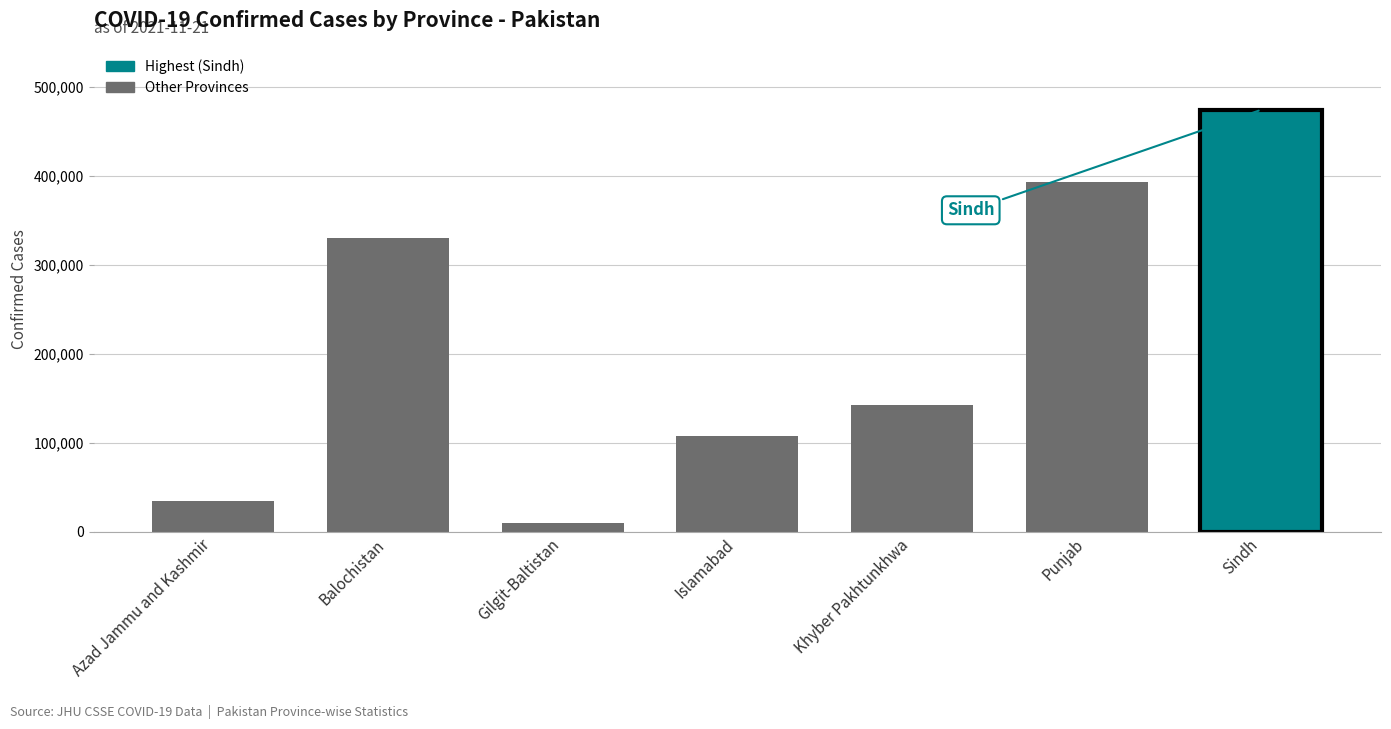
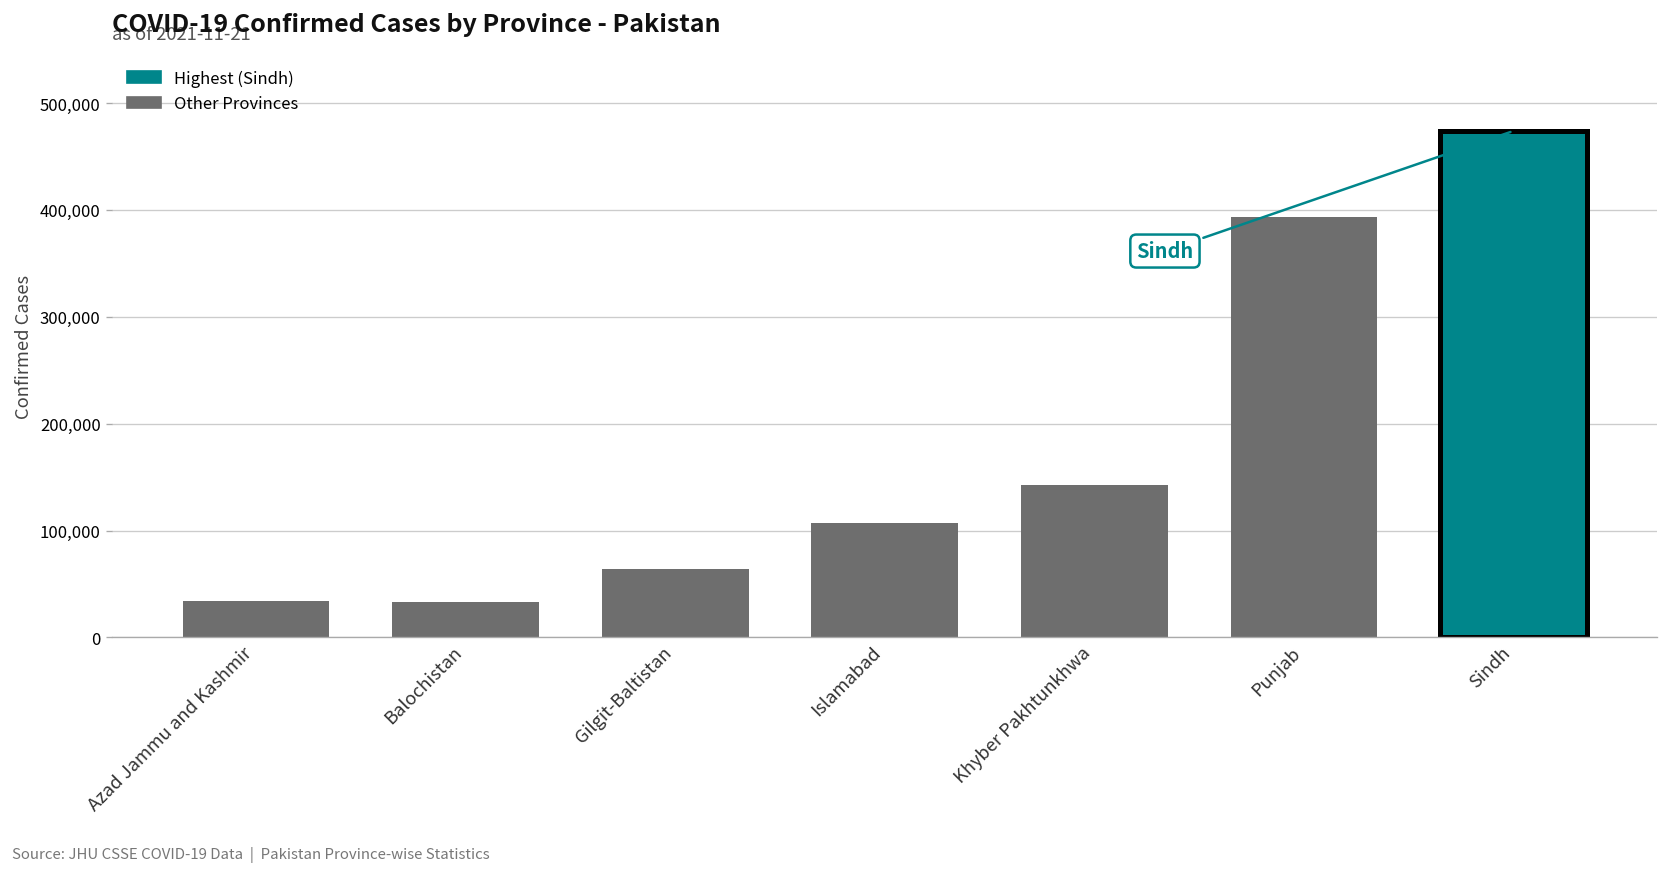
Balochistan: 330,000 -> 30,000
Gilgit-Baltistan: 10,000 -> 60,000
